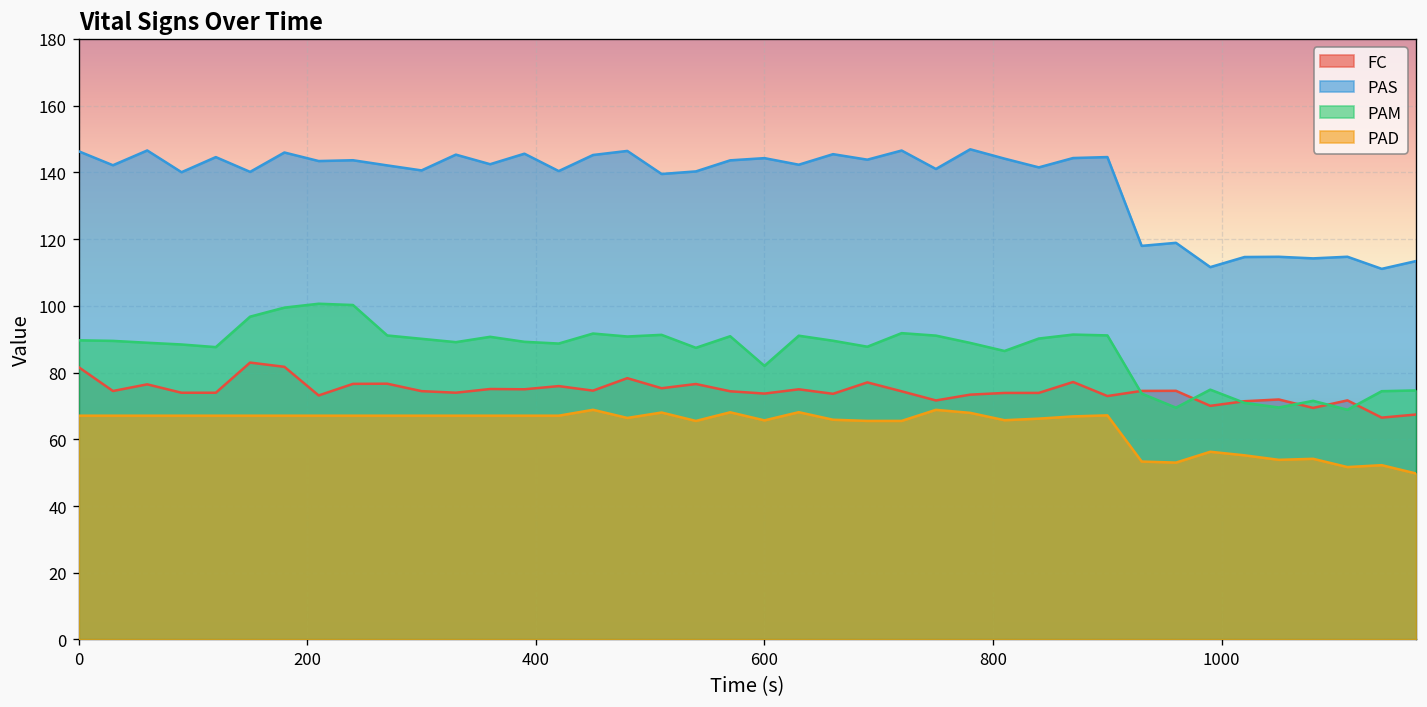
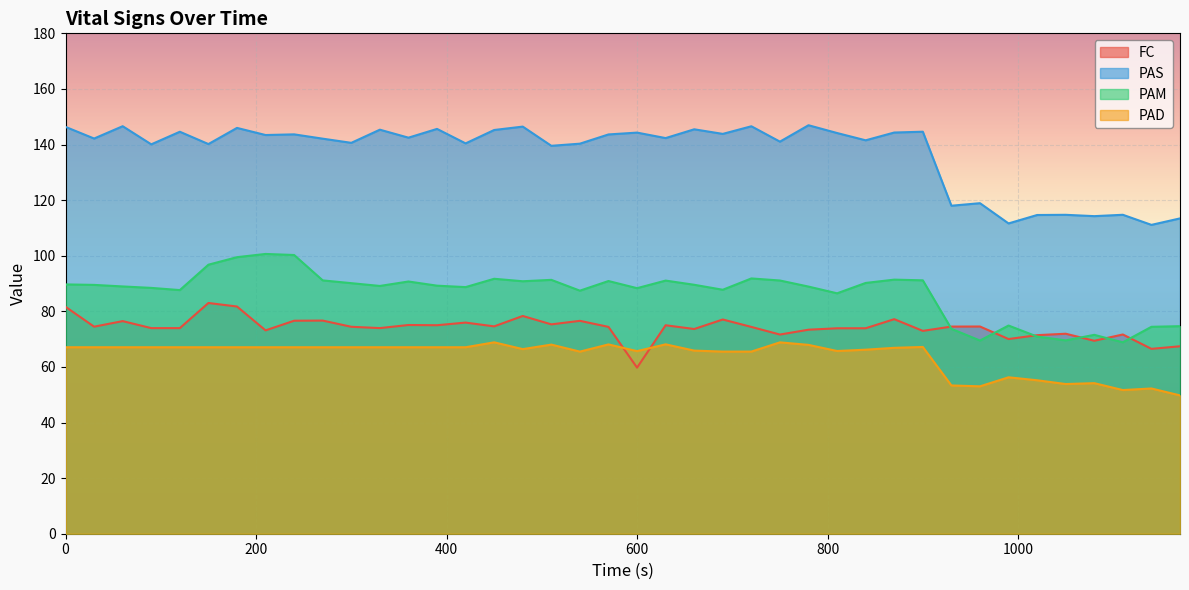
FC, 600: 74 -> 60
PAM, 600: 82 -> 88
